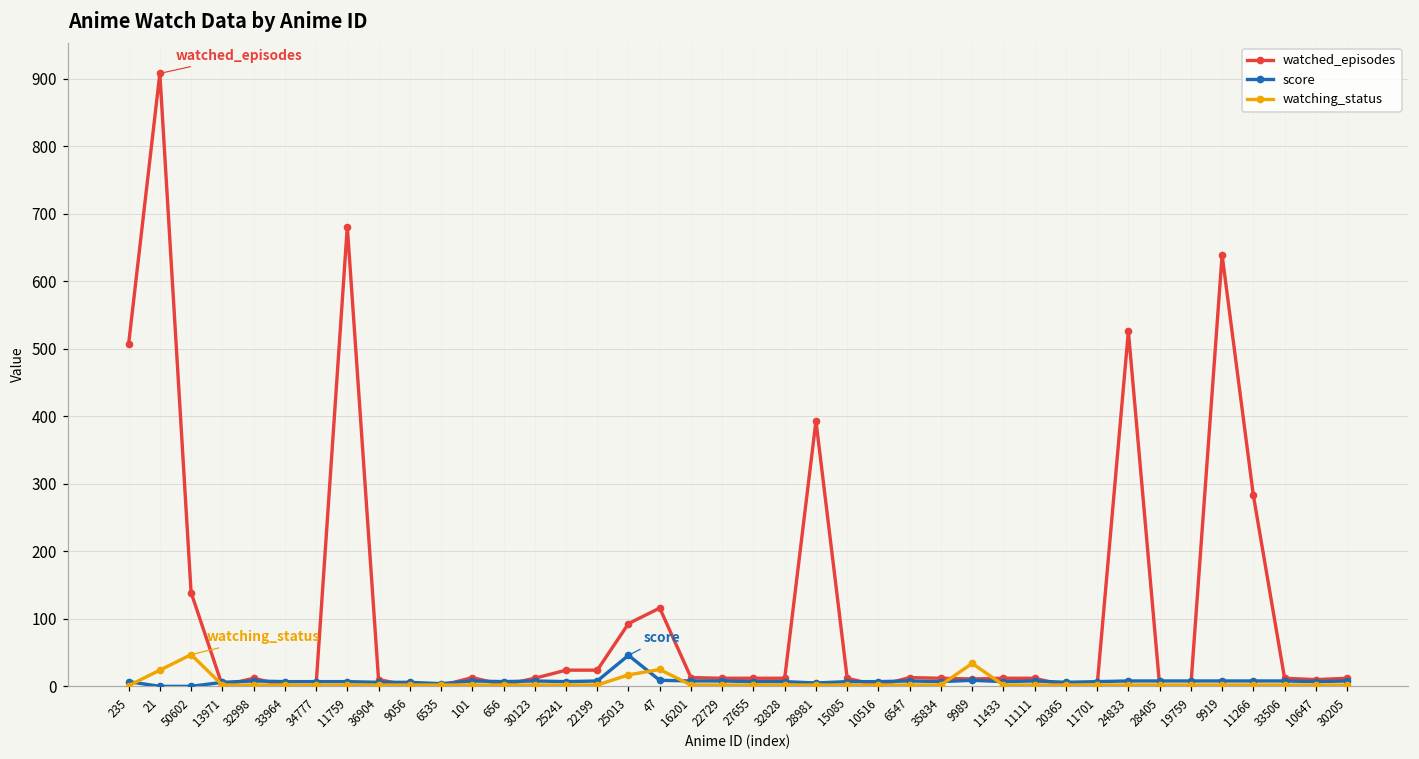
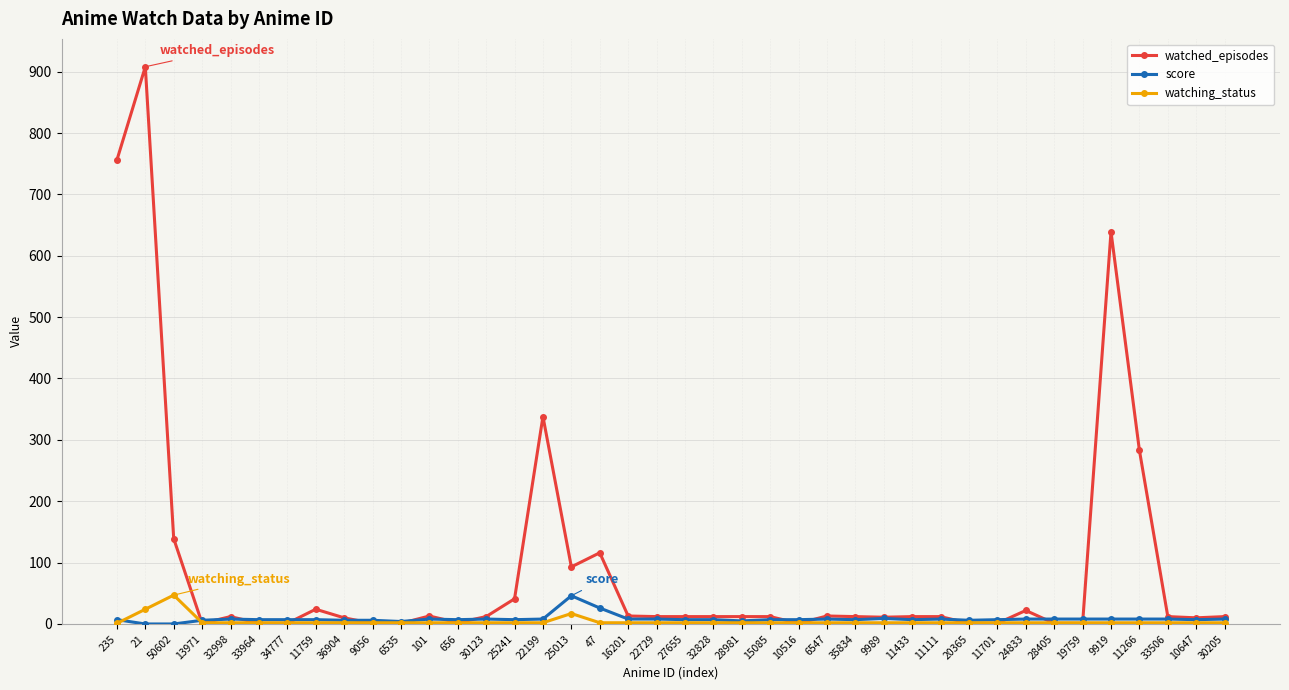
watched_episodes, 235: 510 -> 760
watched_episodes, 11759: 680 -> 20
watched_episodes, 25241: 20 -> 40
watched_episodes, 22199: 20 -> 340
score, 47: 10 -> 30
watching_status, 47: 30 -> 0
watched_episodes, 28981: 390 -> 10
watching_status, 9989: 30 -> 0
watched_episodes, 24833: 530 -> 20
